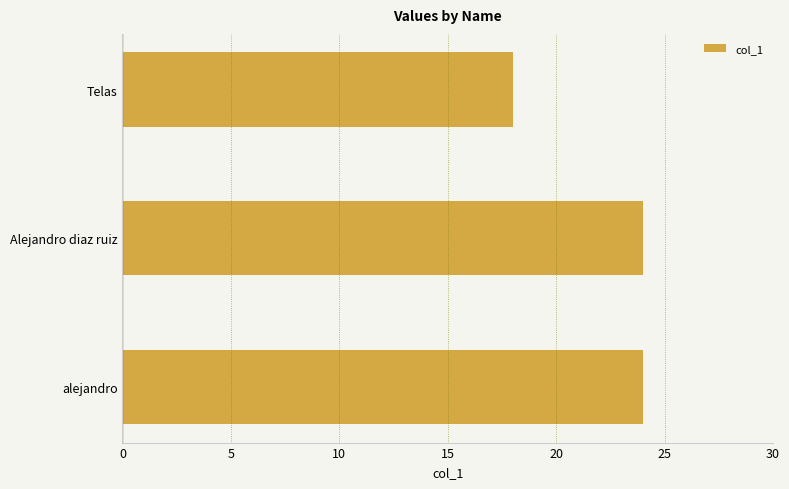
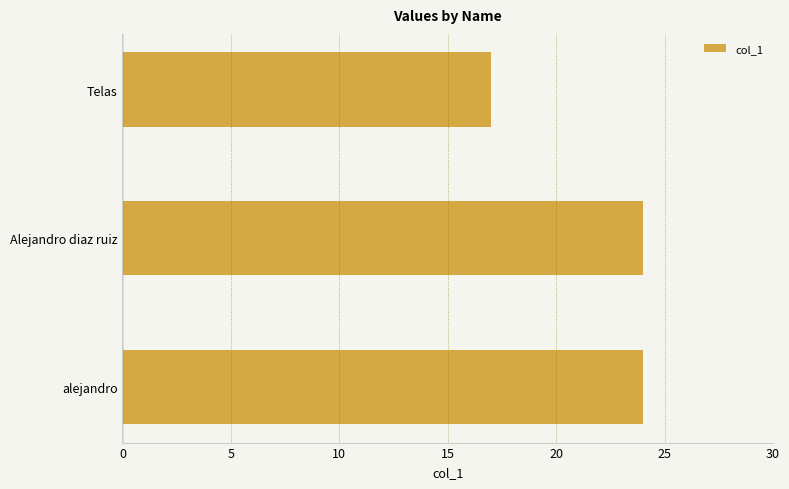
Telas: 18 -> 17
